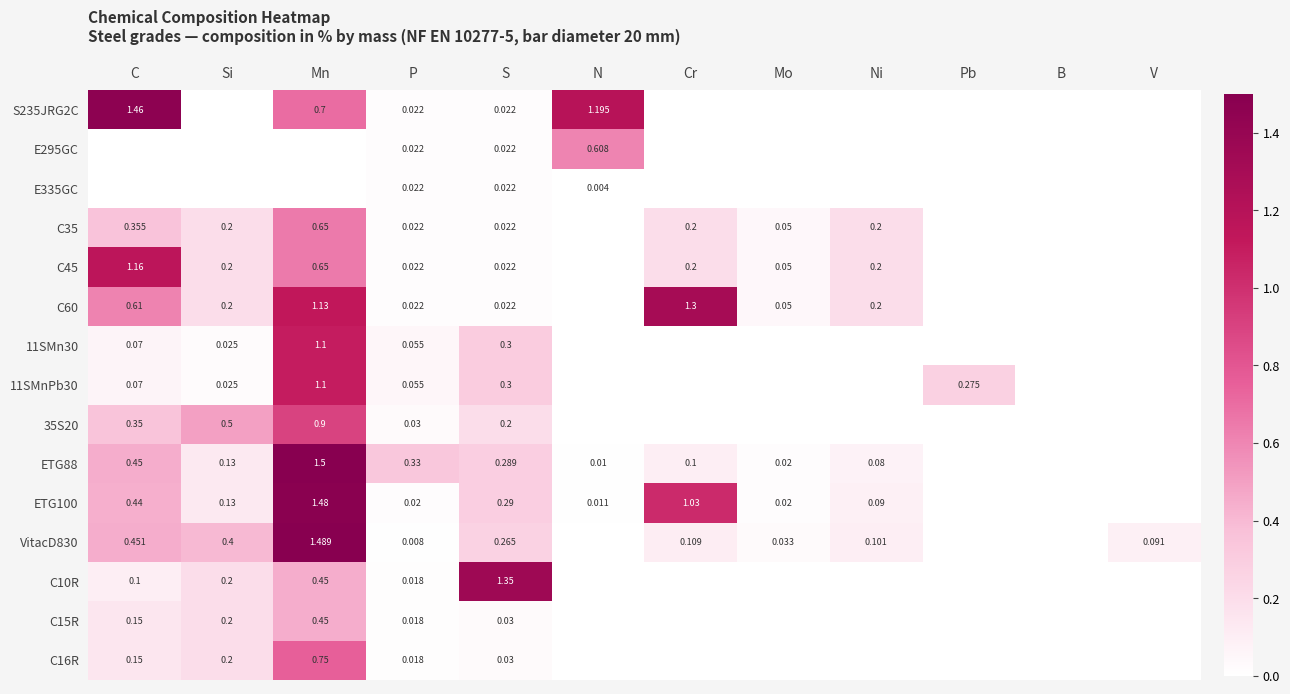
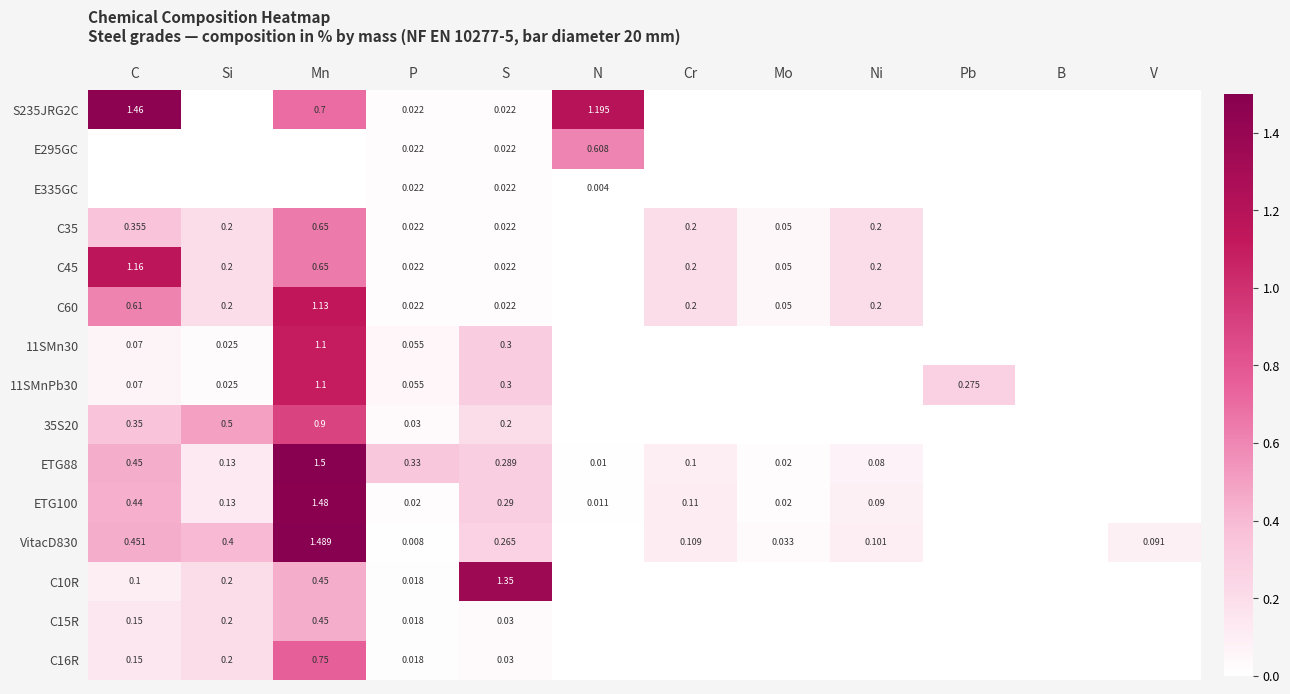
C60, Cr: 1.3 -> 0.2
ETG100, Cr: 1.03 -> 0.11
